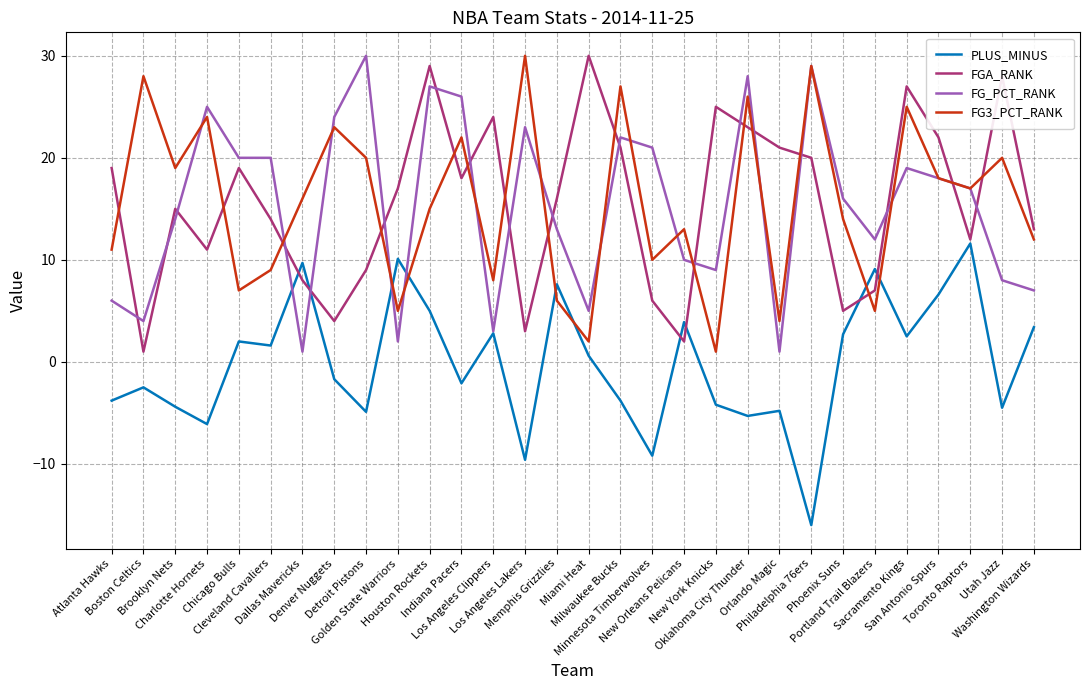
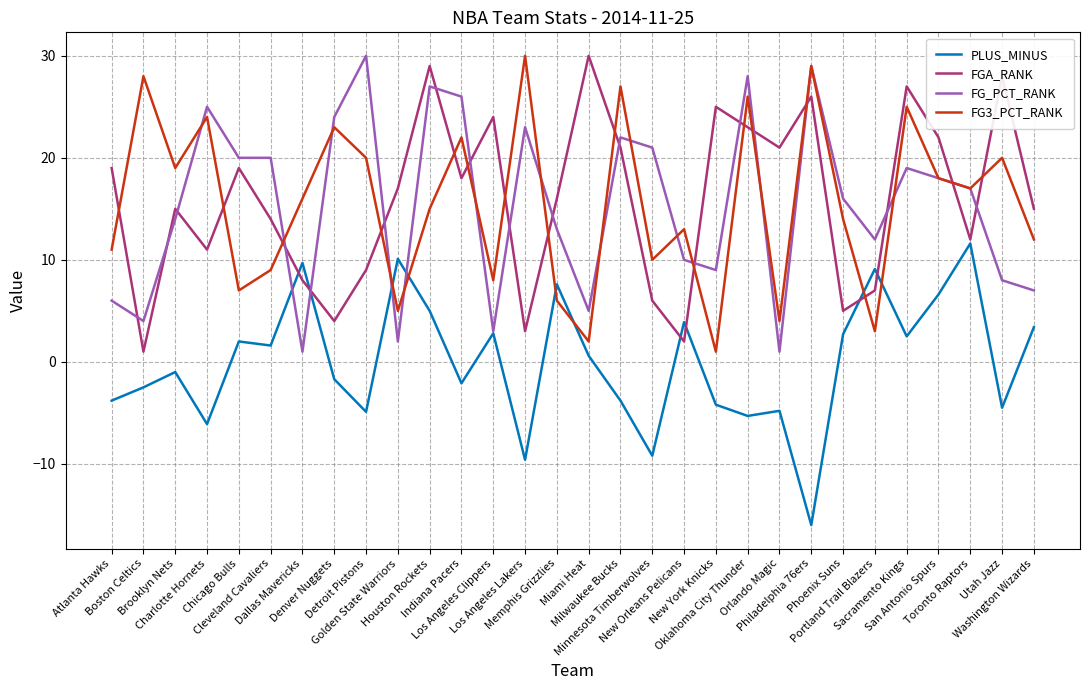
PLUS_MINUS, Brooklyn Nets: -4.4 -> -1.0
FGA_RANK, Philadelphia 76ers: 20 -> 26
FG3_PCT_RANK, Portland Trail Blazers: 5 -> 3
FGA_RANK, Washington Wizards: 13 -> 15
